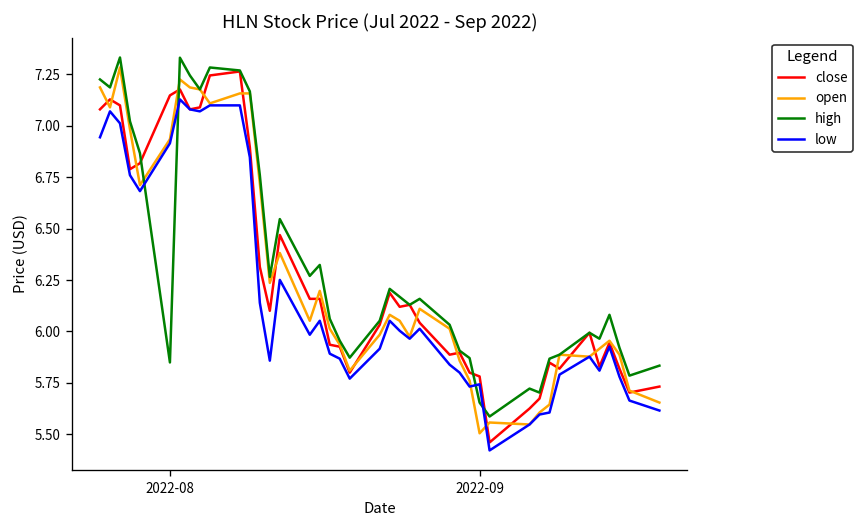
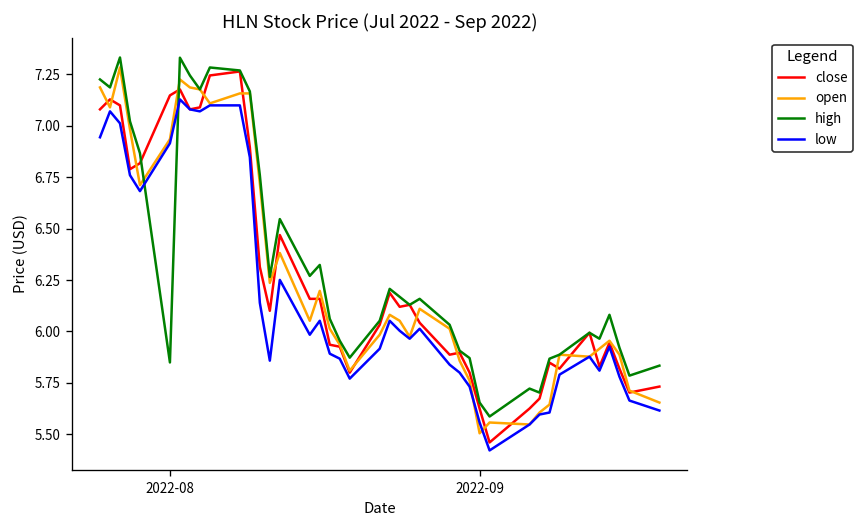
close, 2022-09: 5.78 -> 5.63
low, 2022-09: 5.74 -> 5.56
